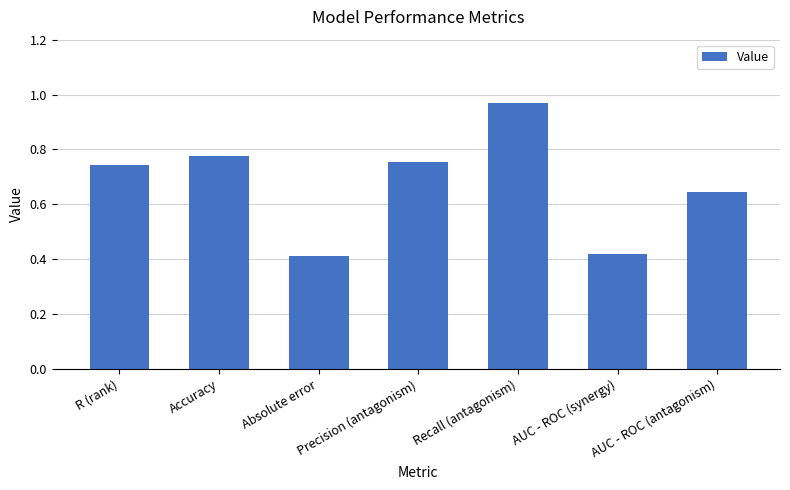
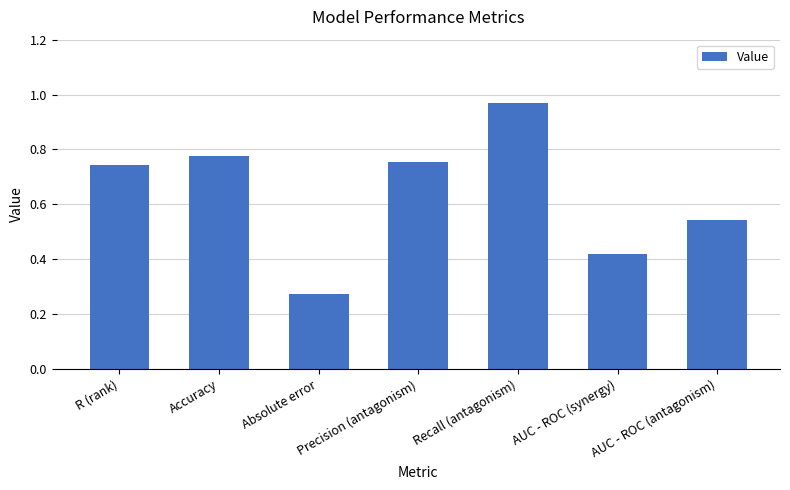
Absolute error: 0.41 -> 0.28
AUC - ROC (antagonism): 0.64 -> 0.54
